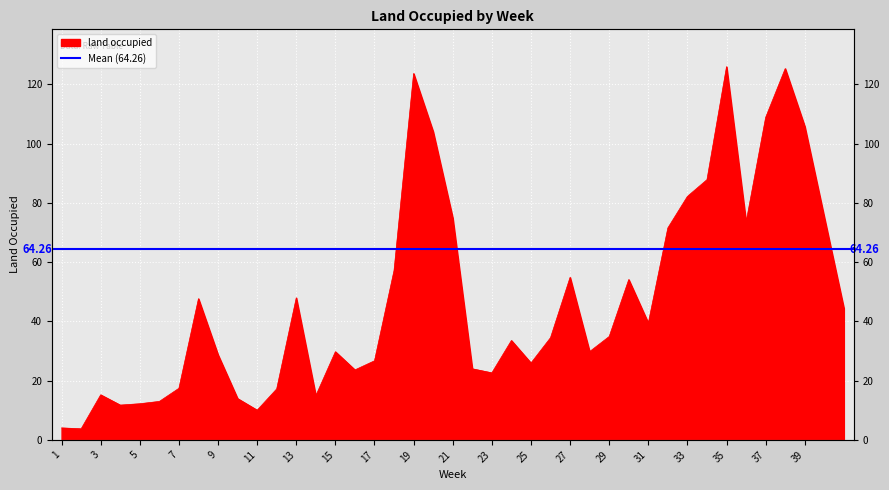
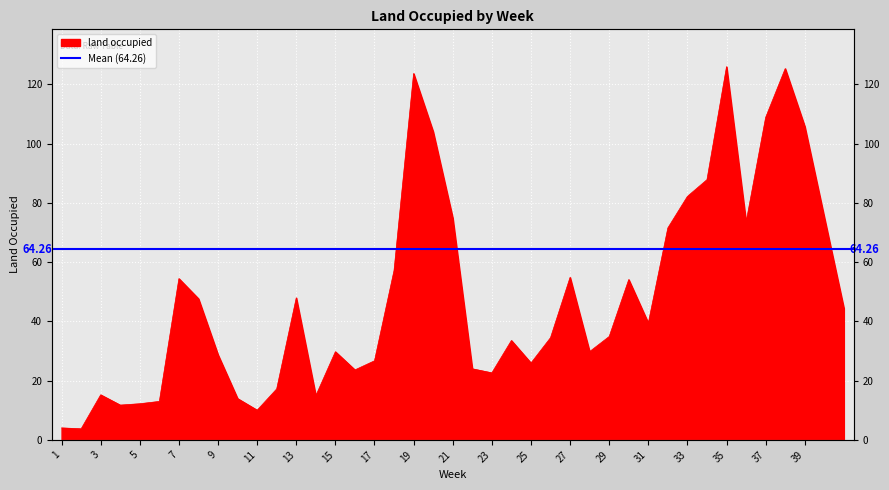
7: 17 -> 54
